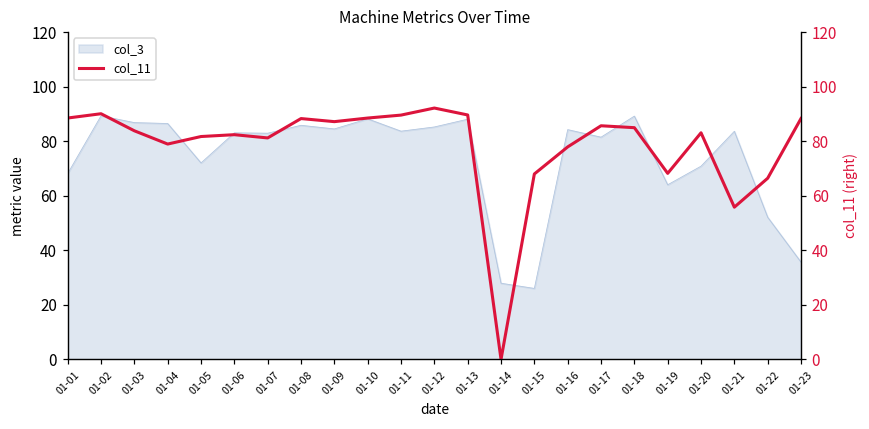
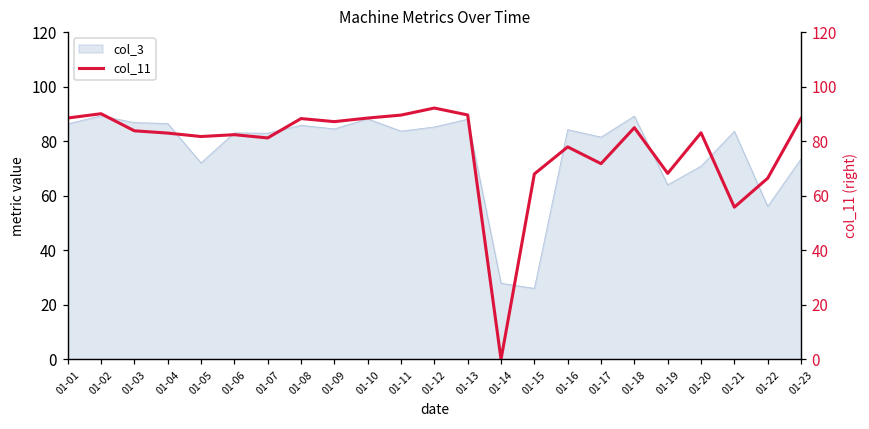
col_3, 01-01: 68 -> 86
col_3, 01-22: 52 -> 56
col_3, 01-23: 36 -> 74
col_11, 01-04: 79 -> 83
col_11, 01-17: 86 -> 72
